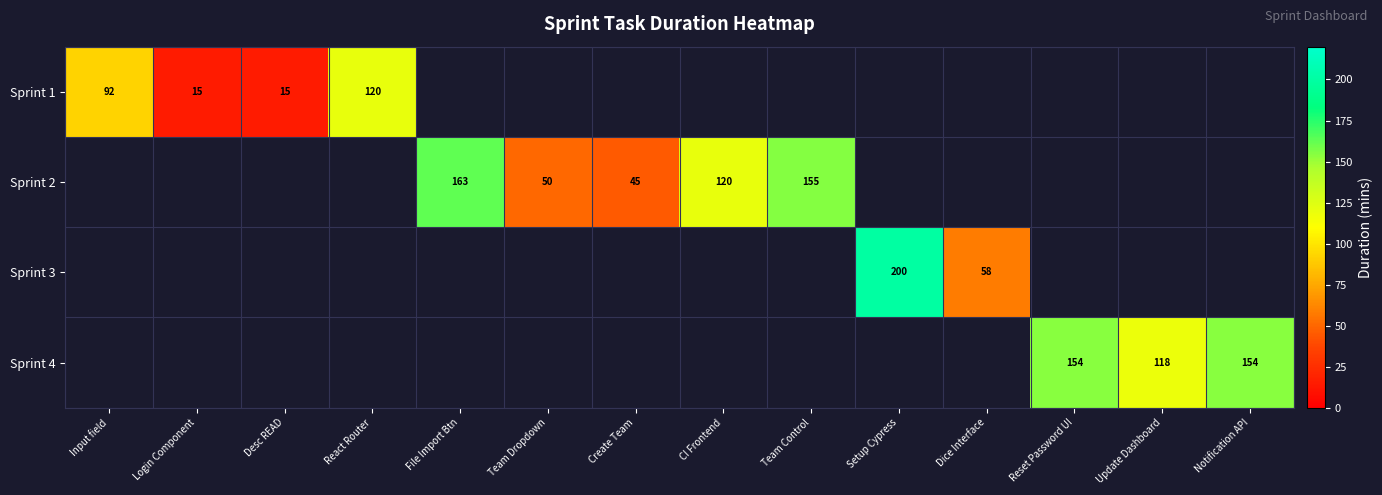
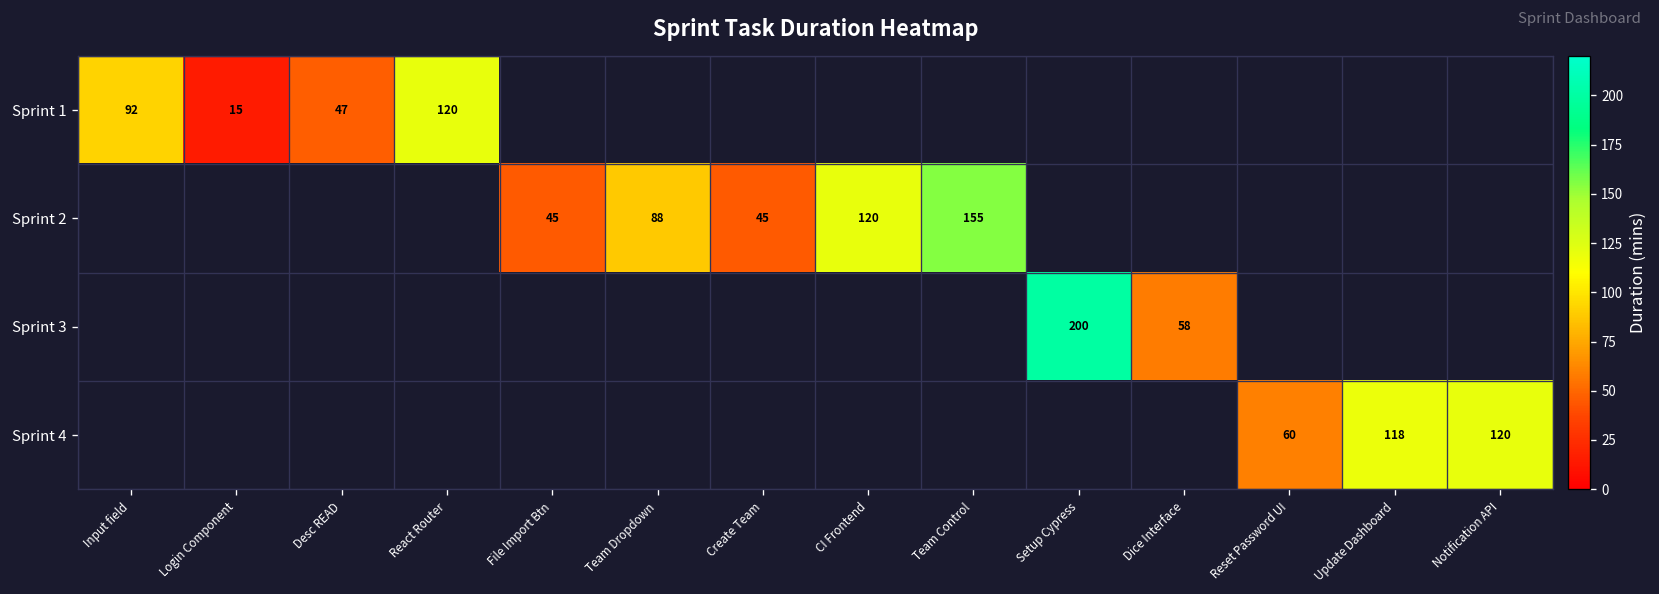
Sprint 1, Desc READ: 15 -> 47
Sprint 2, File Import Btn: 163 -> 45
Sprint 2, Team Dropdown: 50 -> 88
Sprint 4, Reset Password UI: 154 -> 60
Sprint 4, Notification API: 154 -> 120
